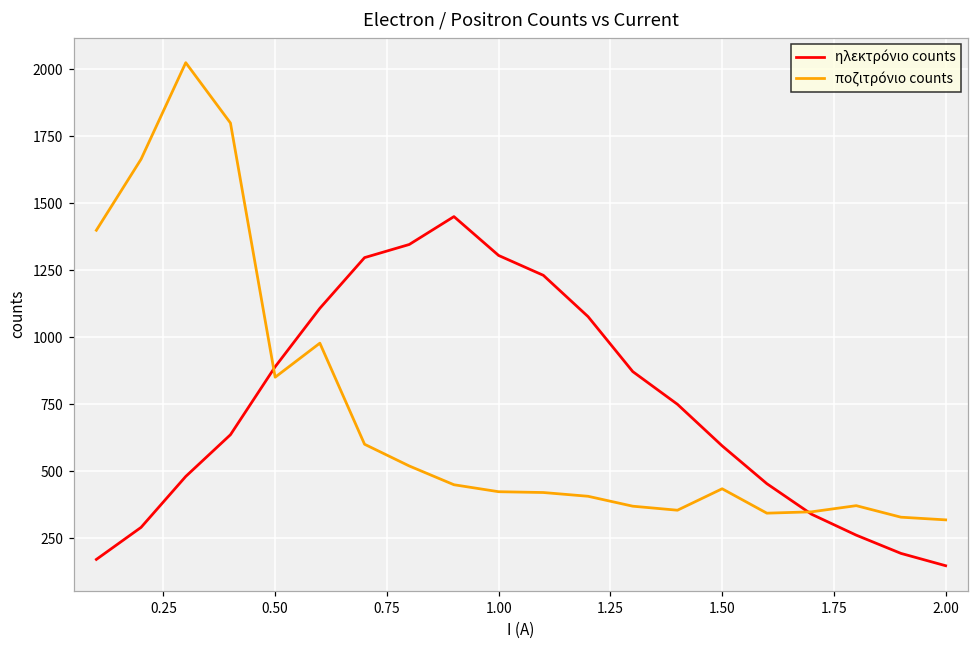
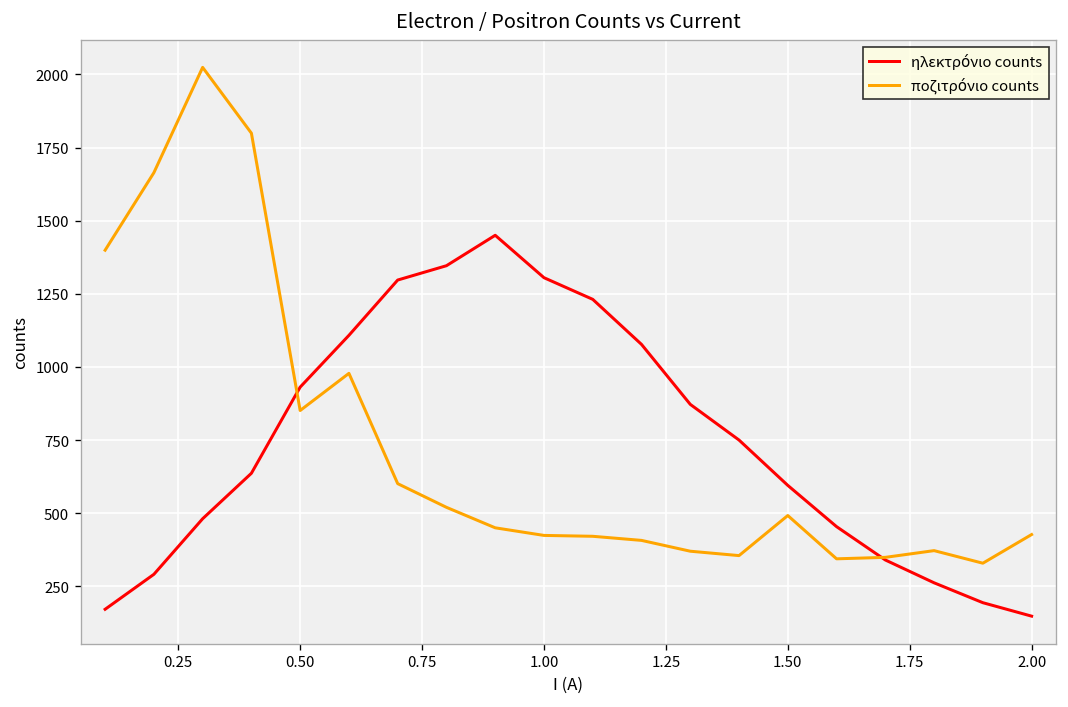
ηλεκτρόνιο counts, 0.50: 890 -> 930
ποζιτρόνιο counts, 1.50: 440 -> 490
ποζιτρόνιο counts, 2.00: 320 -> 430
